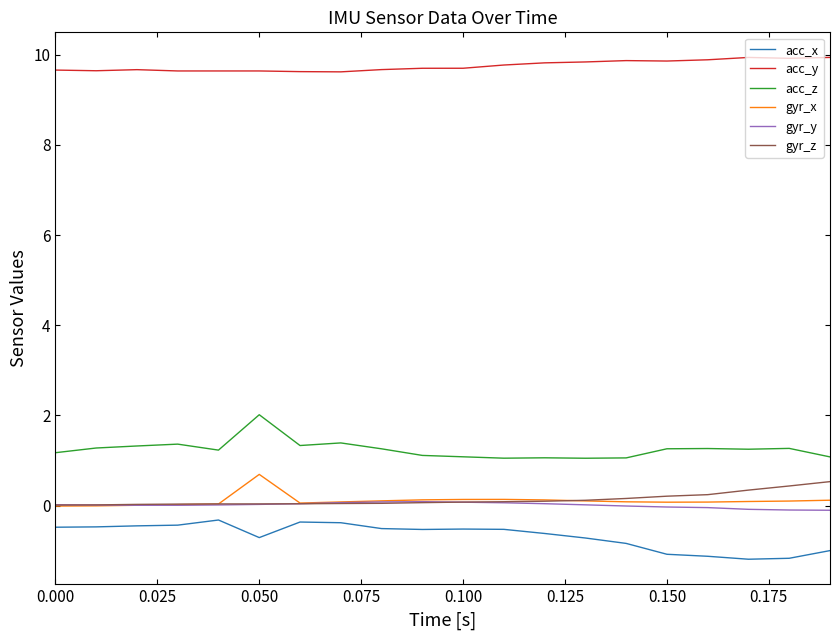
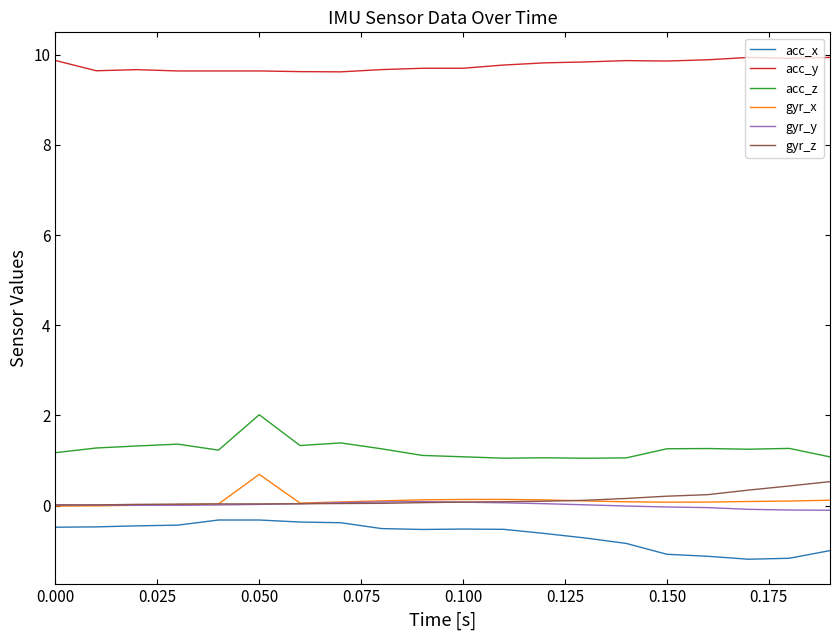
acc_y, 0.000: 9.7 -> 9.9
acc_x, 0.050: -0.7 -> -0.3
